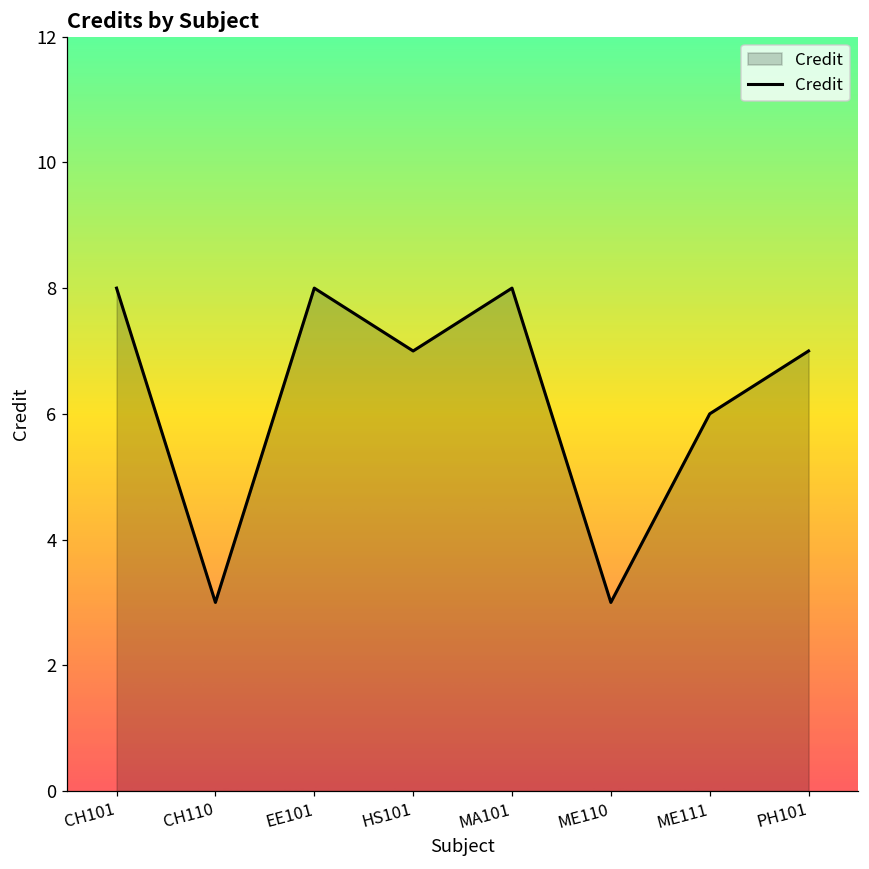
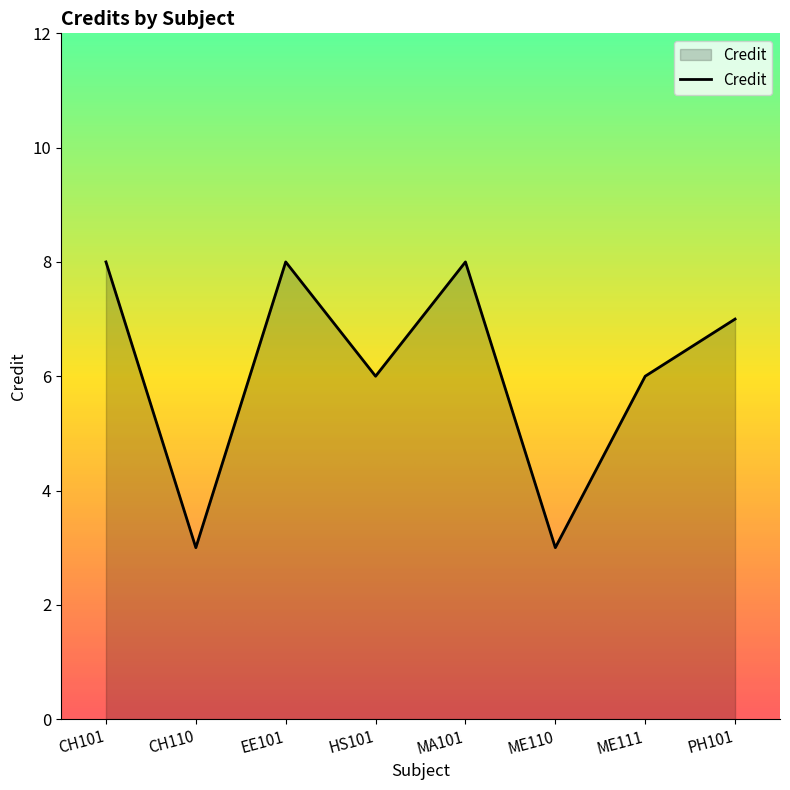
HS101: 7 -> 6
